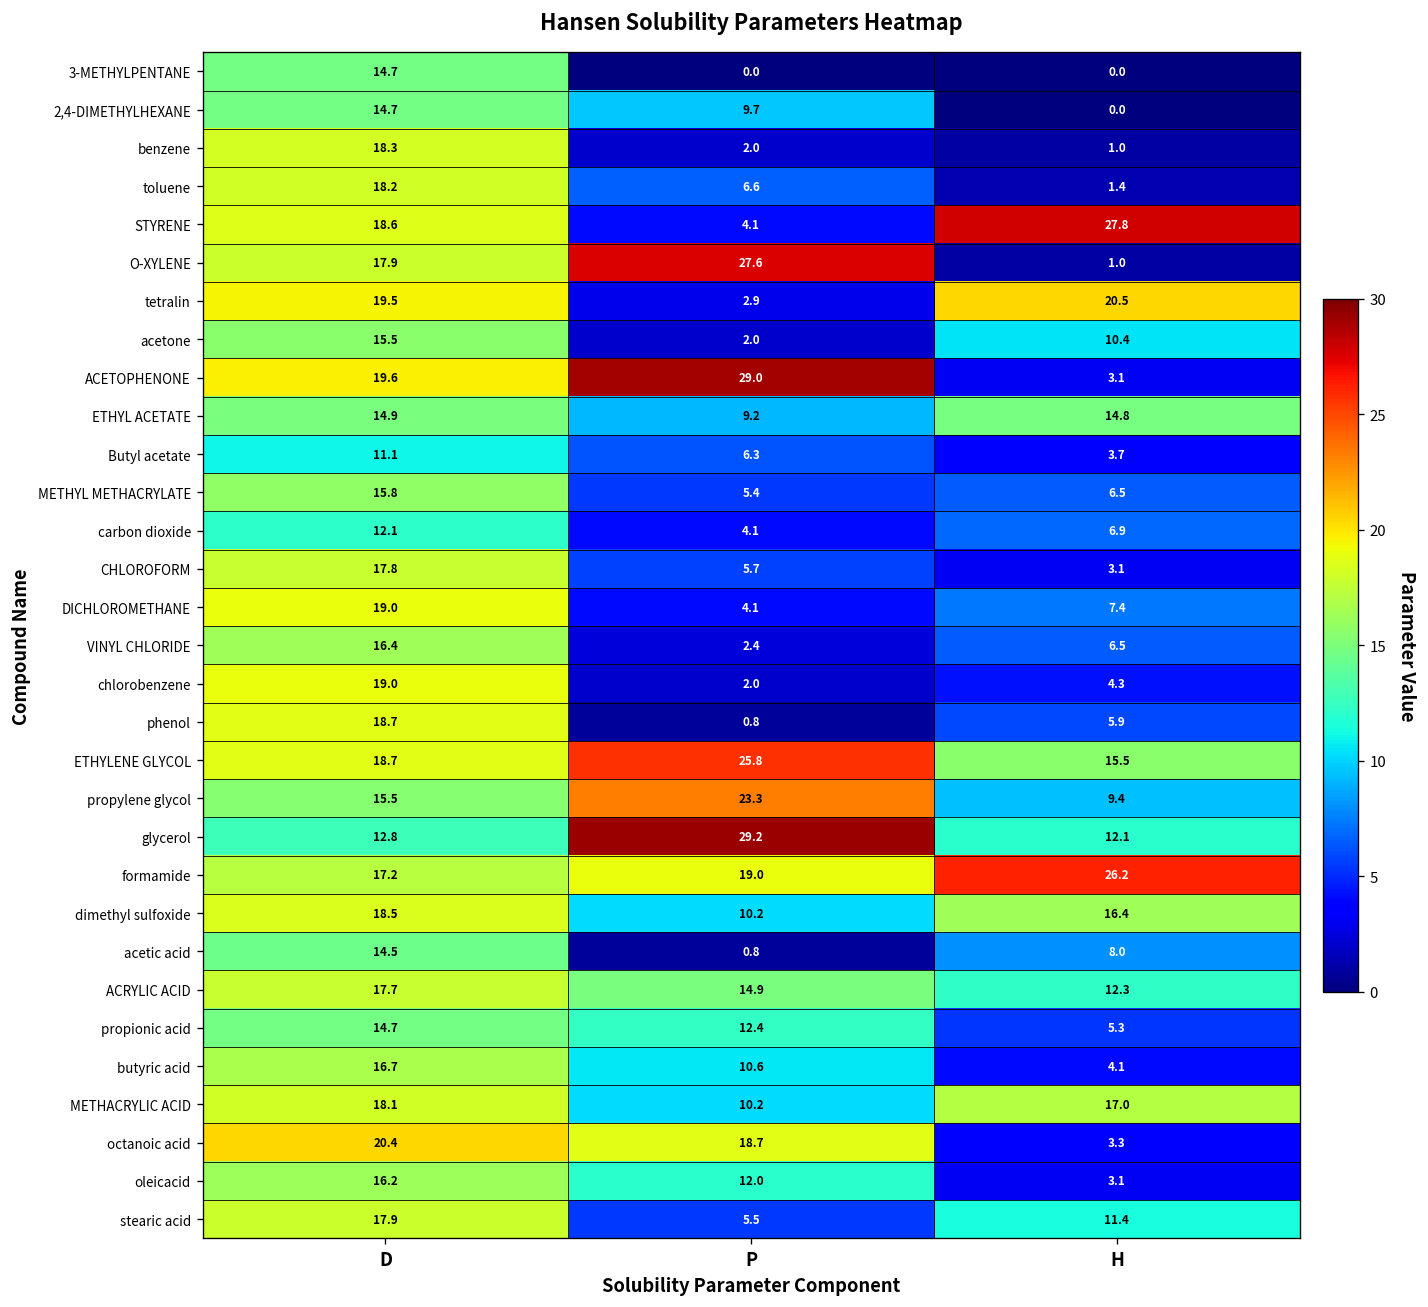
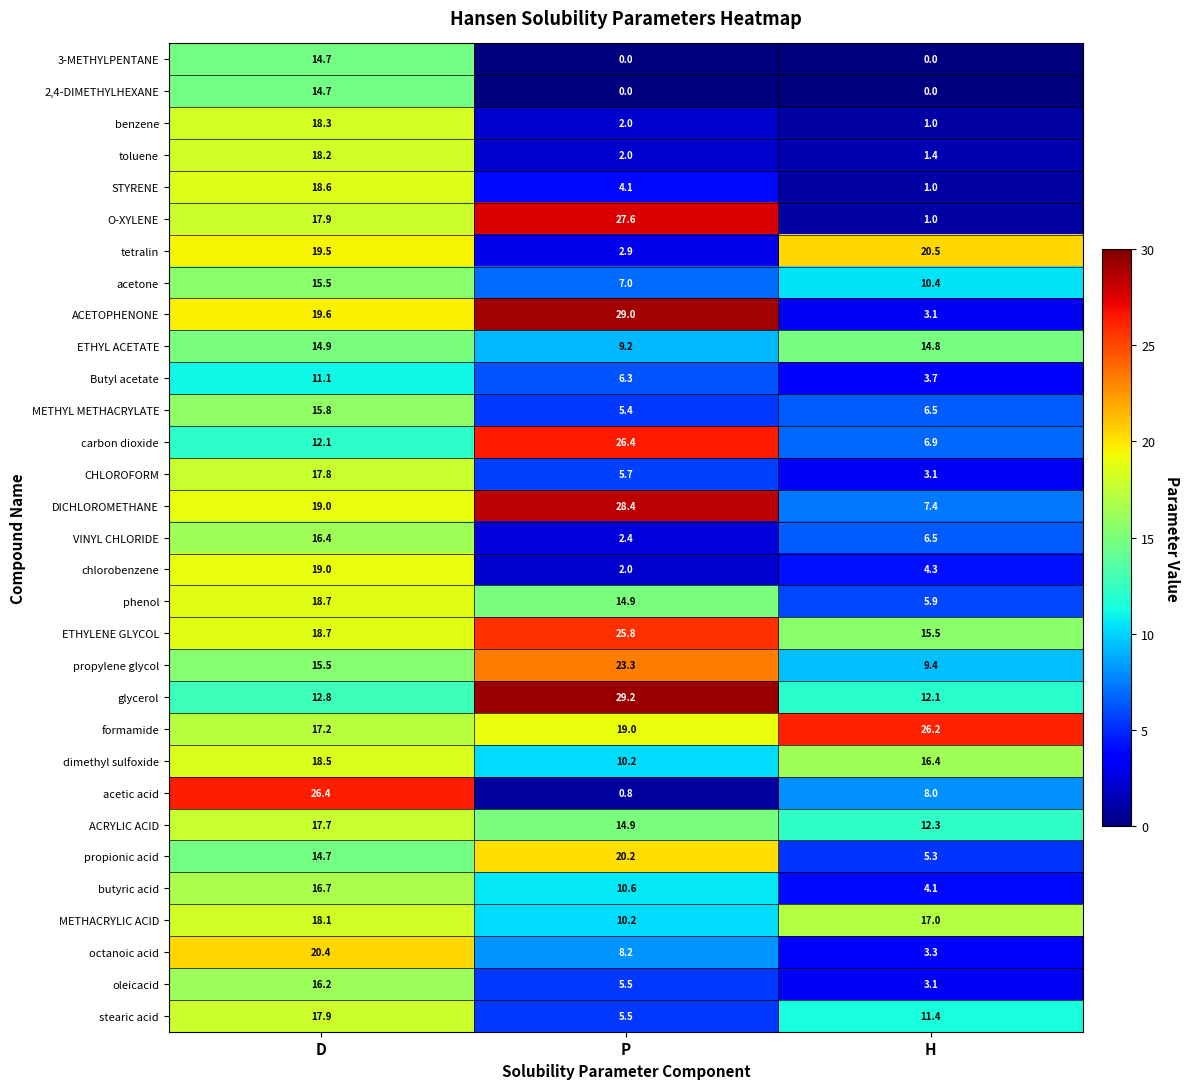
2,4-DIMETHYLHEXANE, P: 9.7 -> 0.0
toluene, P: 6.6 -> 2.0
STYRENE, H: 27.8 -> 1.0
acetone, P: 2.0 -> 7.0
carbon dioxide, P: 4.1 -> 26.4
DICHLOROMETHANE, P: 4.1 -> 28.4
phenol, P: 0.8 -> 14.9
acetic acid, D: 14.5 -> 26.4
propionic acid, P: 12.4 -> 20.2
octanoic acid, P: 18.7 -> 8.2
oleicacid, P: 12.0 -> 5.5
